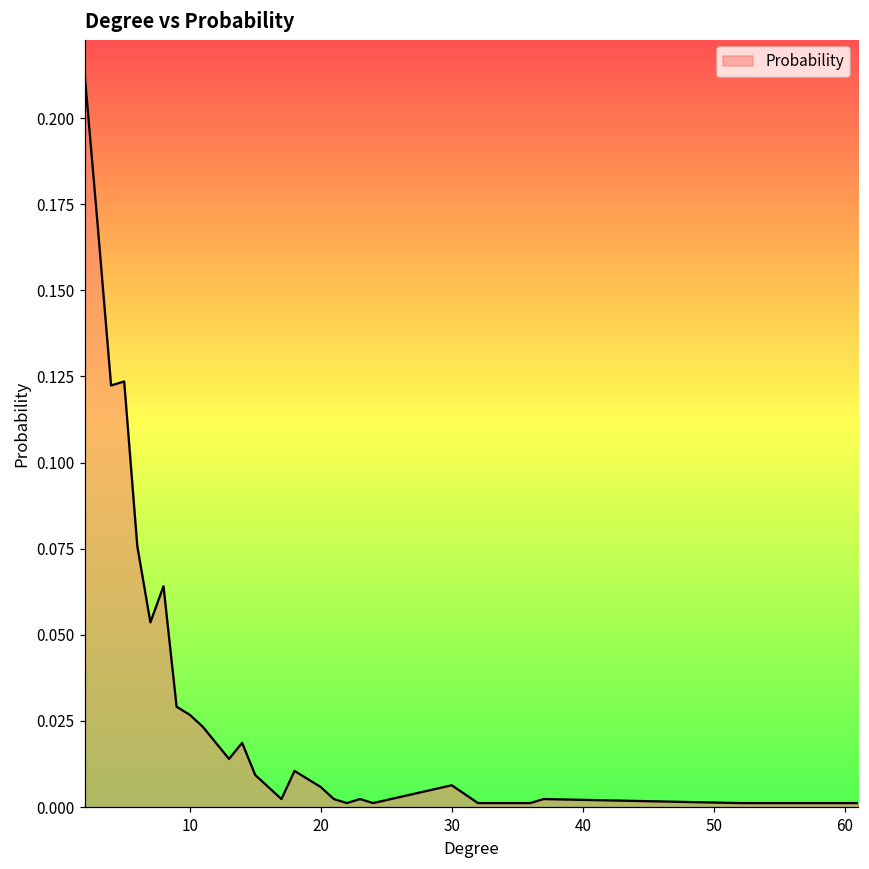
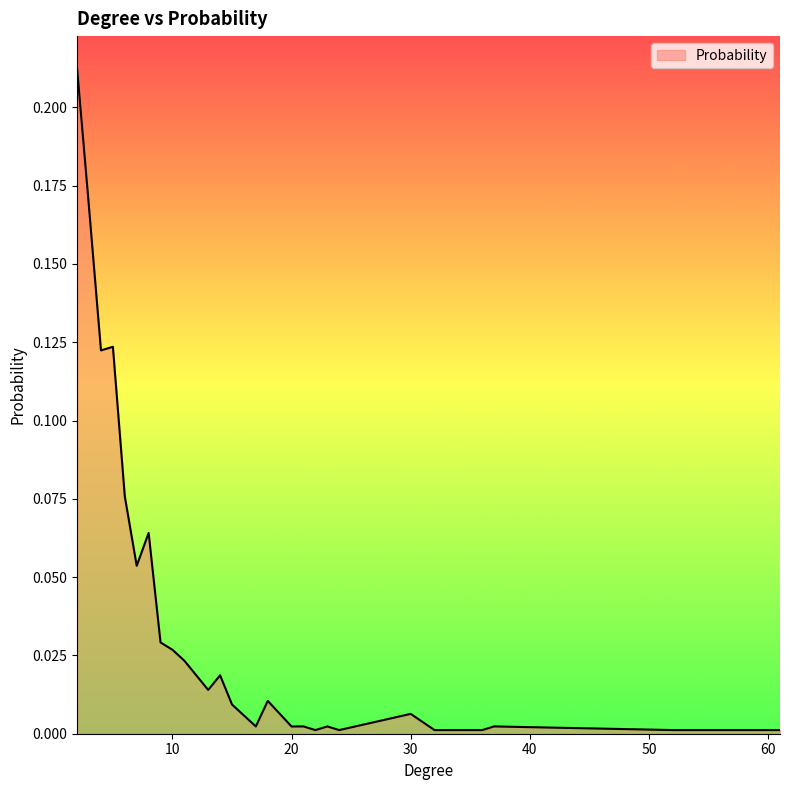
20: 0.006 -> 0.002
